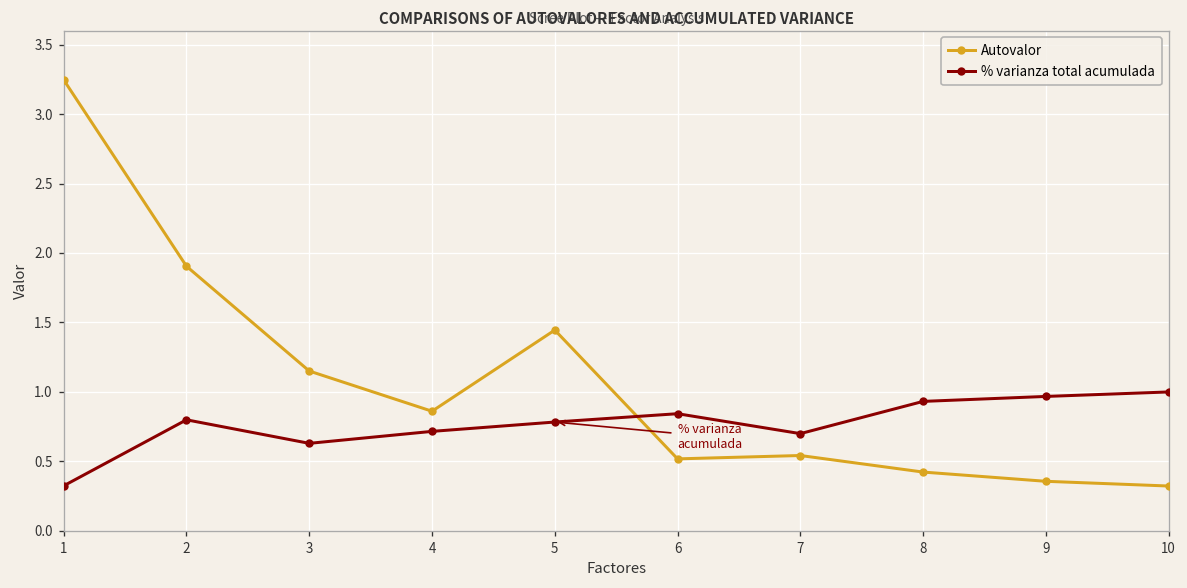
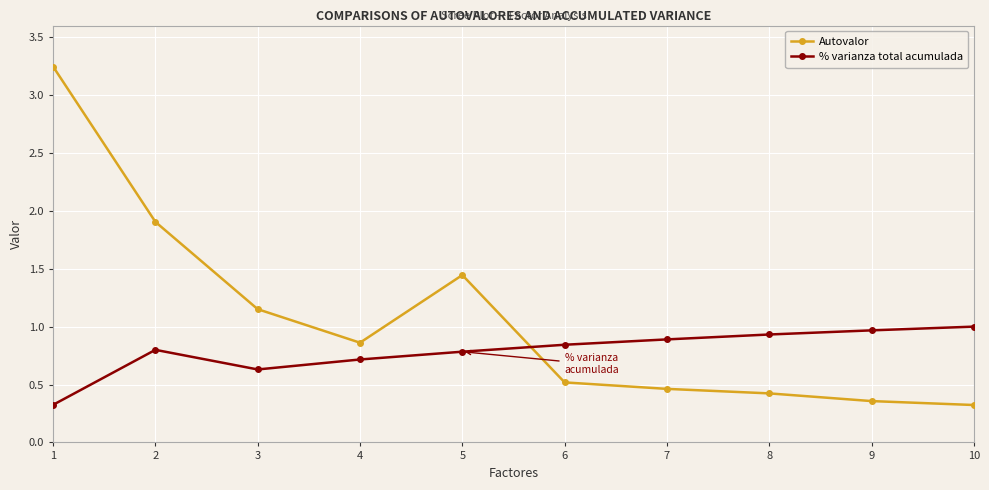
Autovalor, 7: 0.54 -> 0.46
% varianza total acumulada, 7: 0.70 -> 0.89
